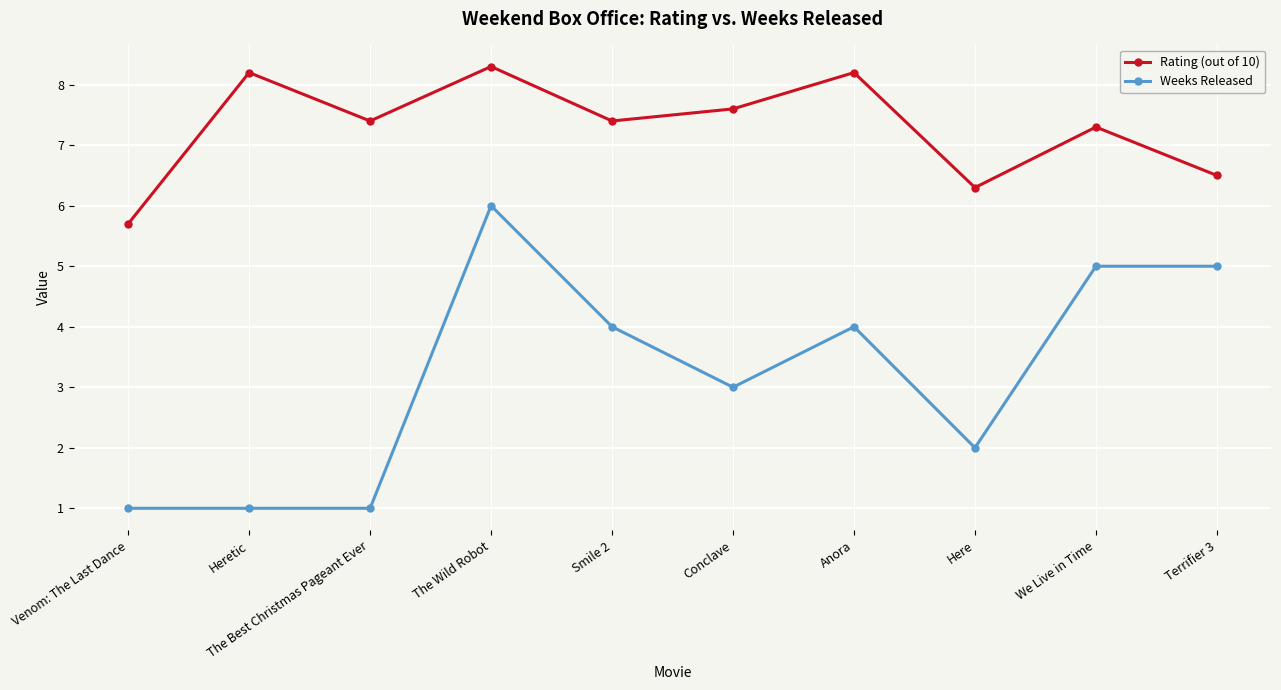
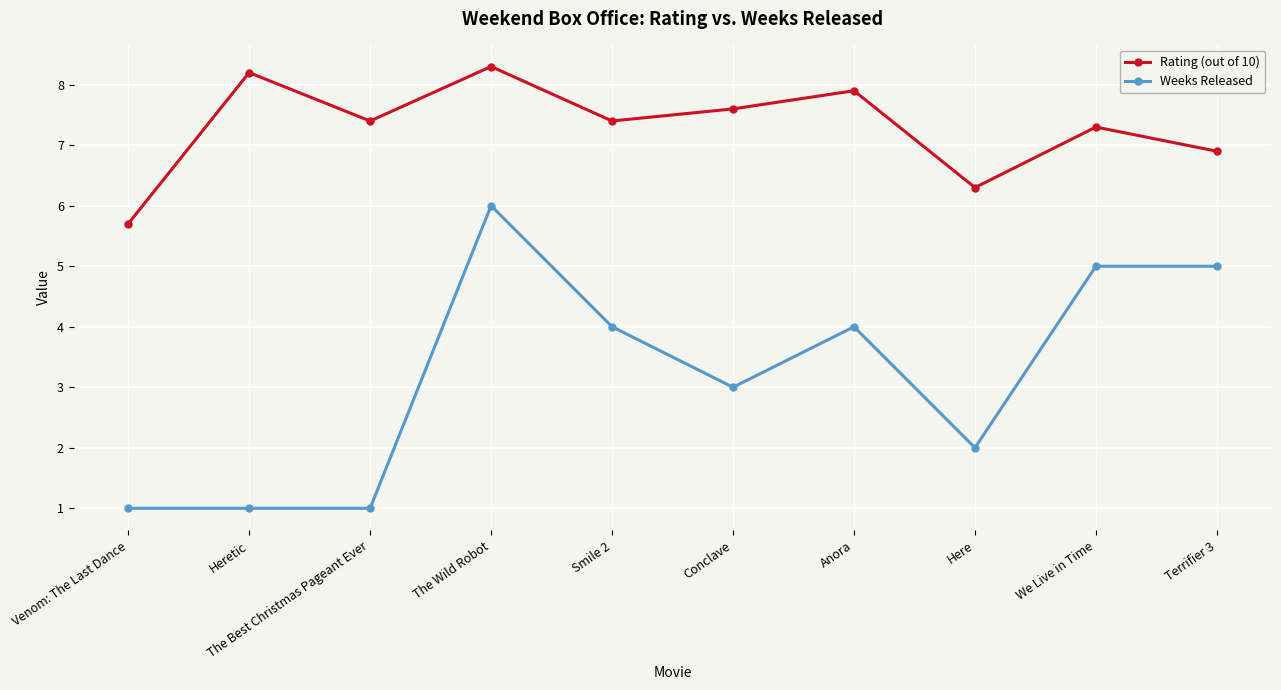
Rating (out of 10), Anora: 8.2 -> 7.9
Rating (out of 10), Terrifier 3: 6.5 -> 6.9
